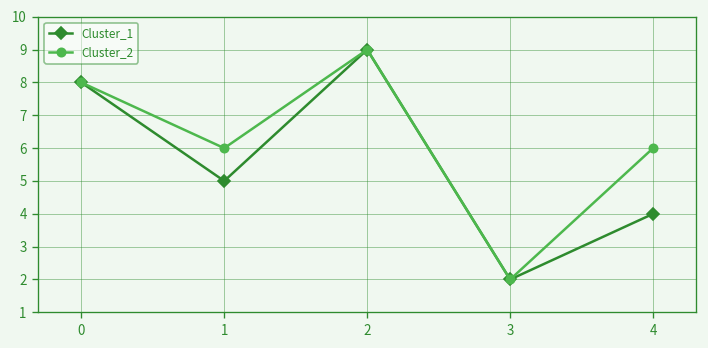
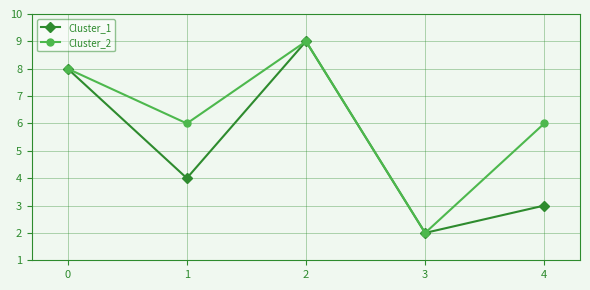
Cluster_1, 1: 5 -> 4
Cluster_1, 4: 4 -> 3
